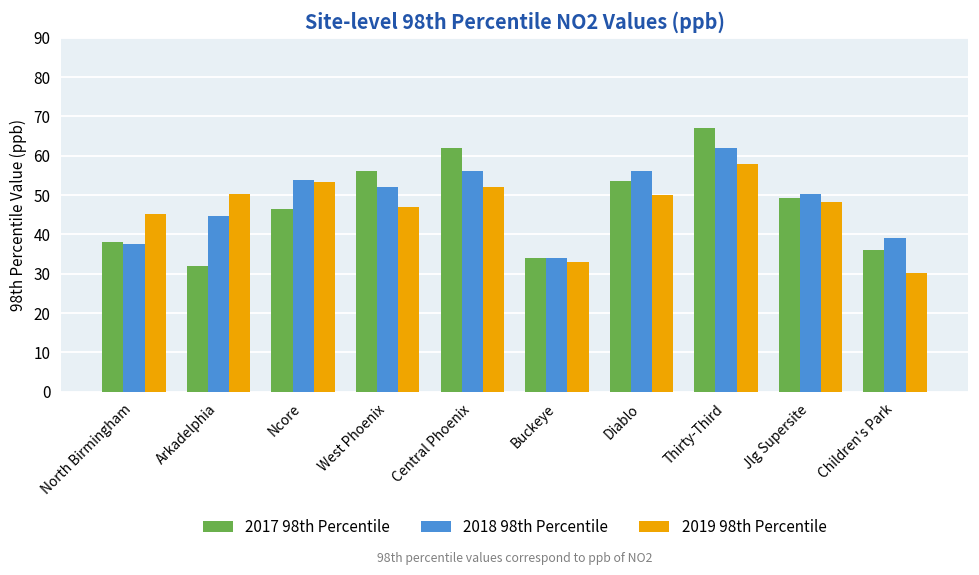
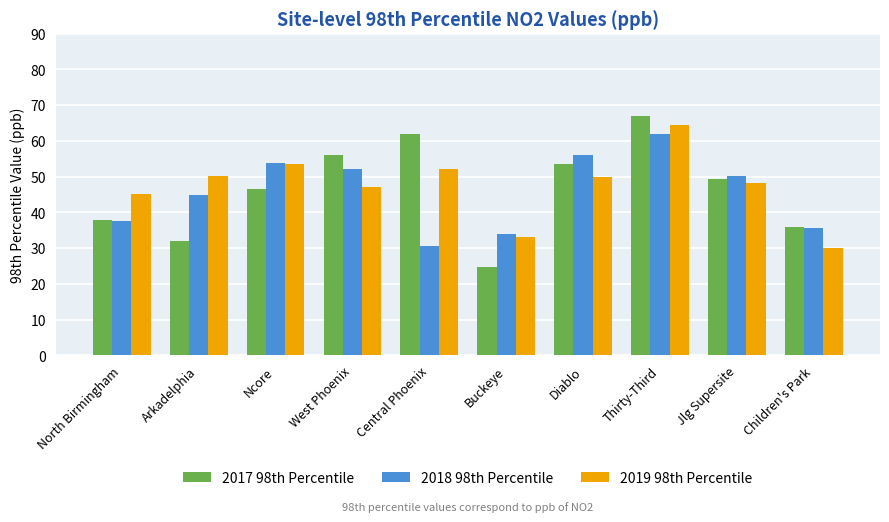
2018 98th Percentile, Central Phoenix: 56 -> 31
2017 98th Percentile, Buckeye: 34 -> 25
2019 98th Percentile, Thirty-Third: 58 -> 64
2018 98th Percentile, Children's Park: 39 -> 36
